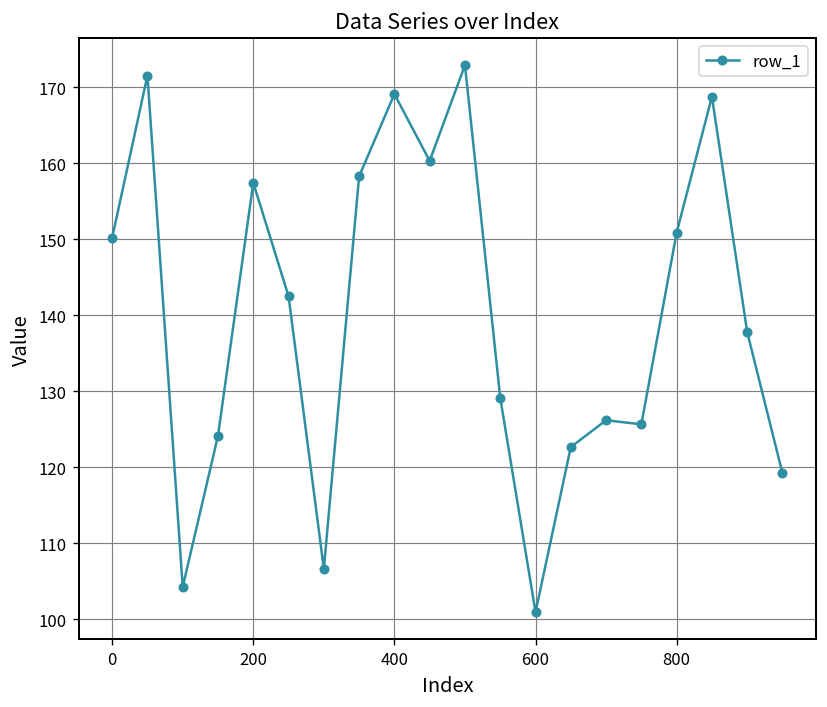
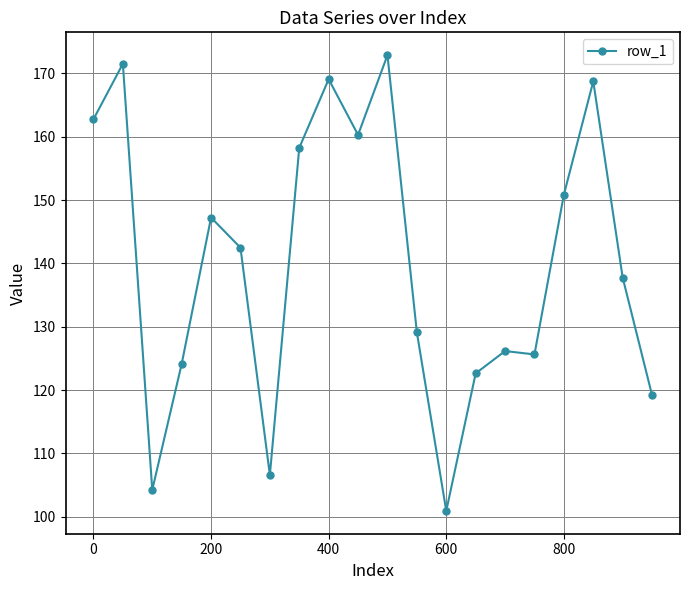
0: 150 -> 163
200: 157 -> 147
